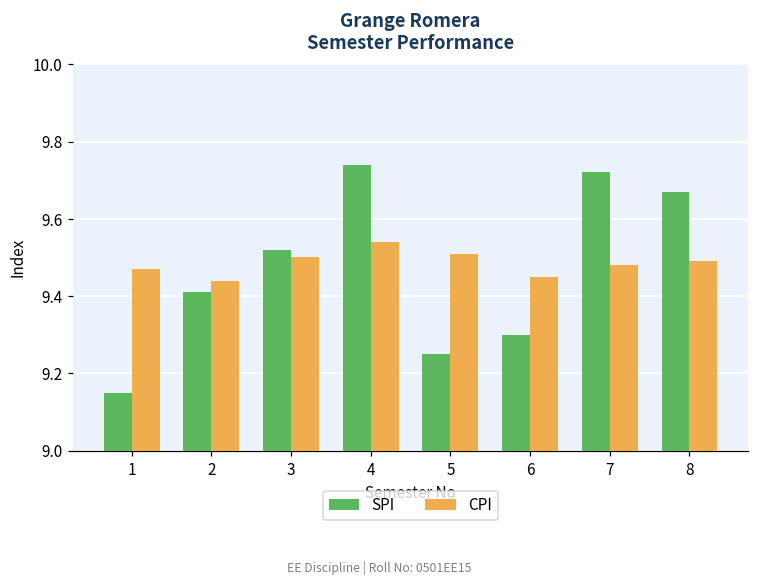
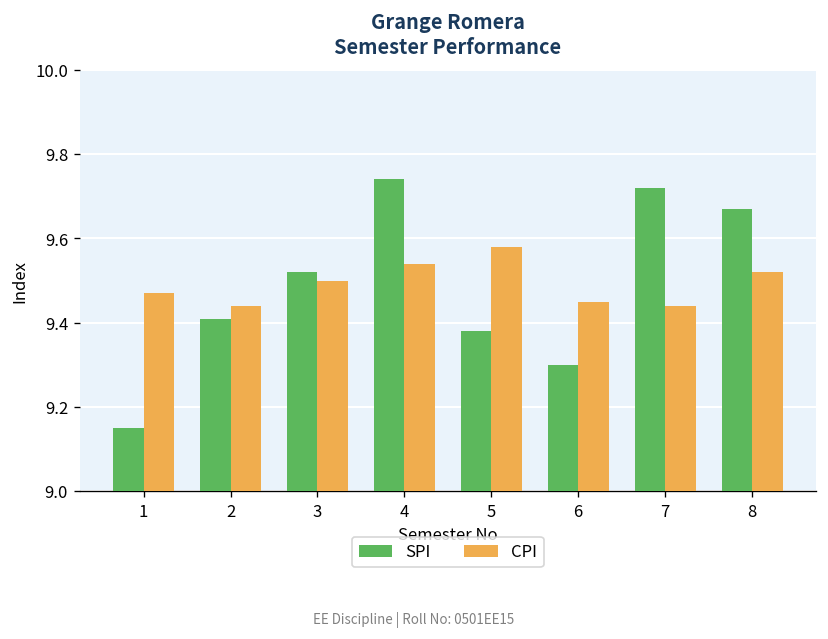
SPI, 5: 9.25 -> 9.38
CPI, 5: 9.51 -> 9.58
CPI, 7: 9.48 -> 9.44
CPI, 8: 9.49 -> 9.52
